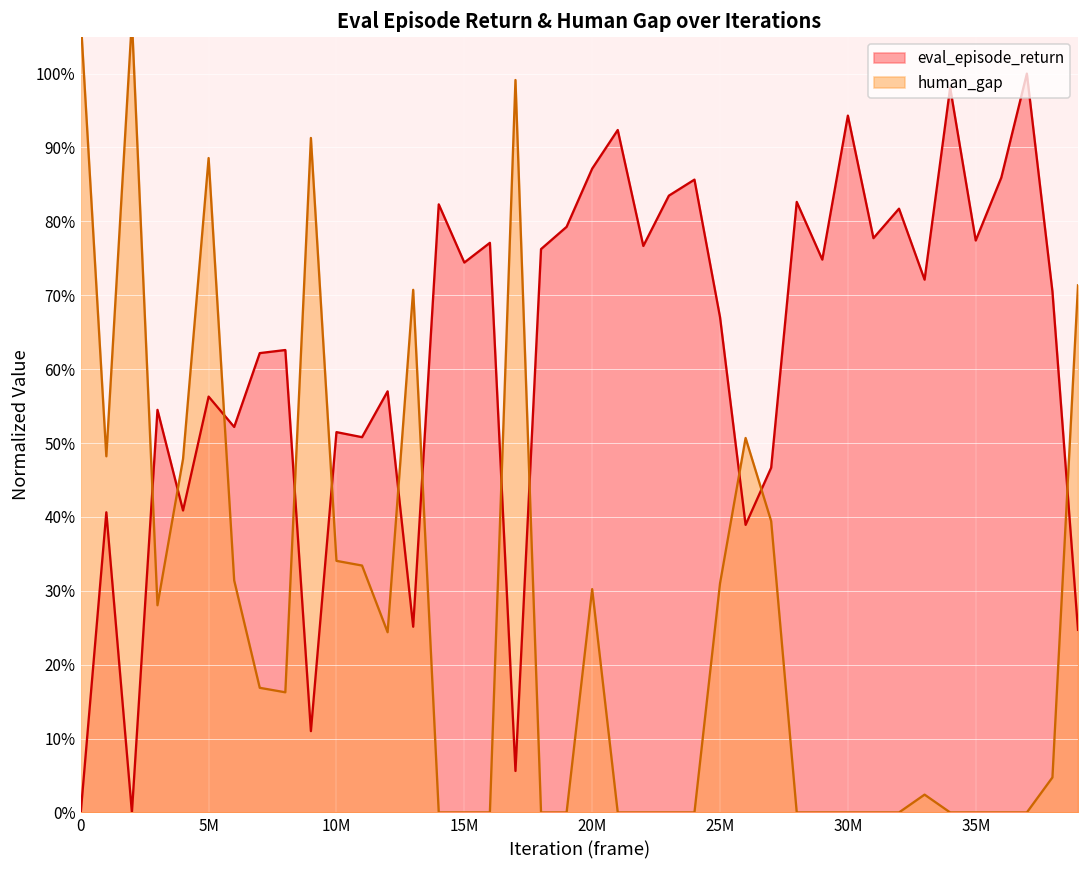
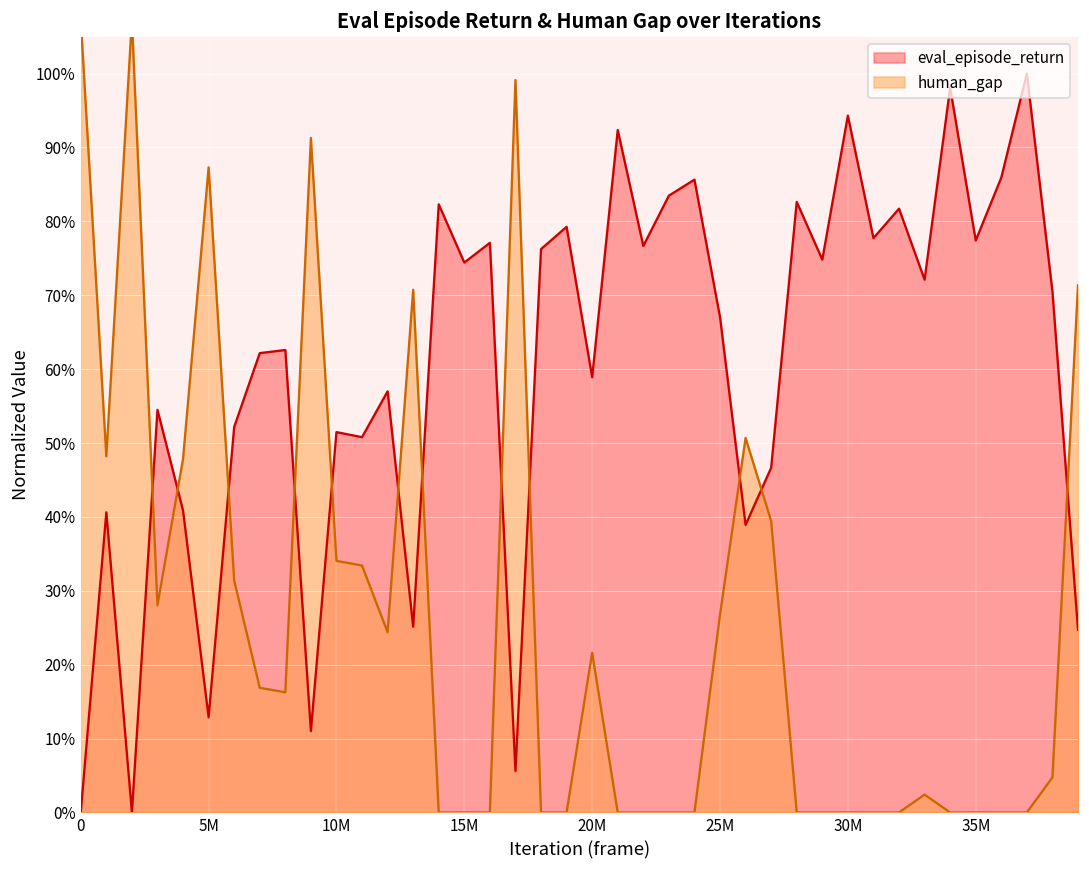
eval_episode_return, 5M: 56% -> 13%
human_gap, 5M: 89% -> 87%
eval_episode_return, 20M: 87% -> 59%
human_gap, 20M: 30% -> 22%
human_gap, 25M: 31% -> 27%
